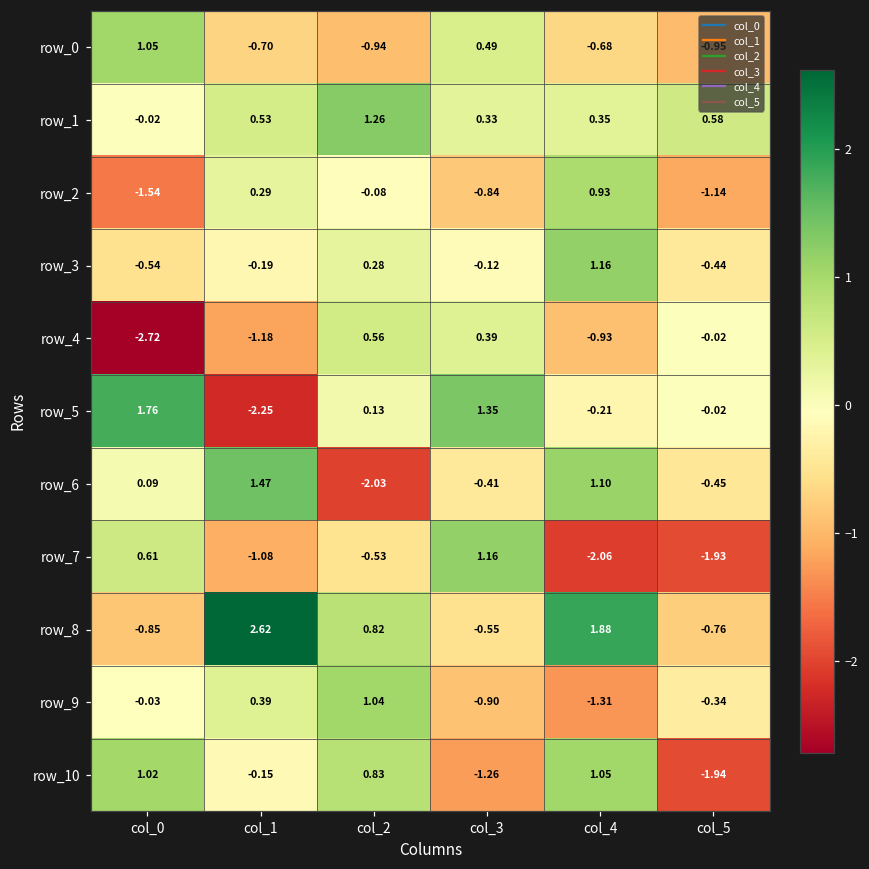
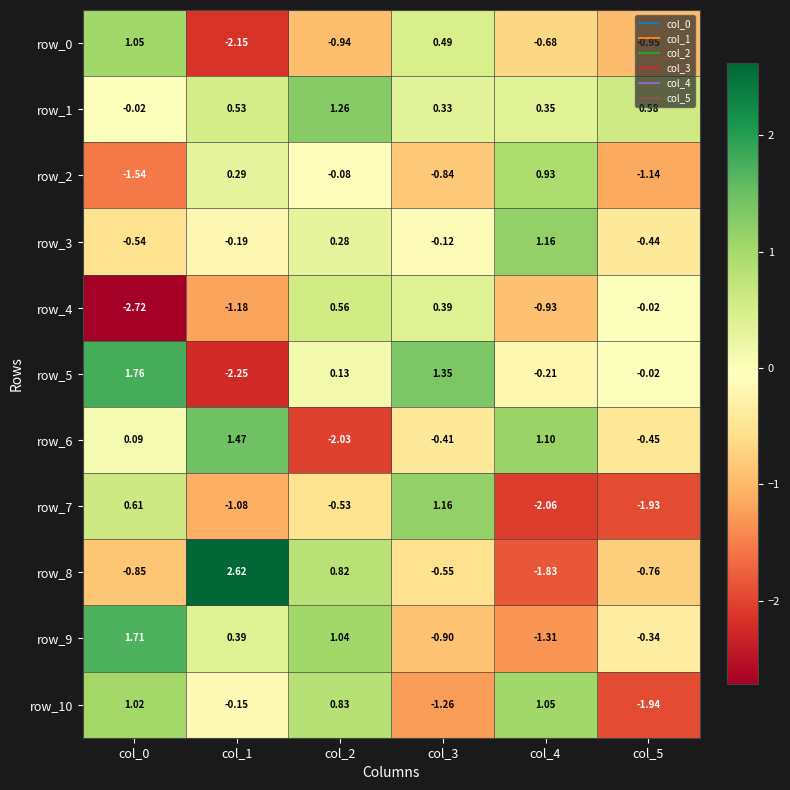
row_0, col_1: -0.70 -> -2.15
row_8, col_4: 1.88 -> -1.83
row_9, col_0: -0.03 -> 1.71
